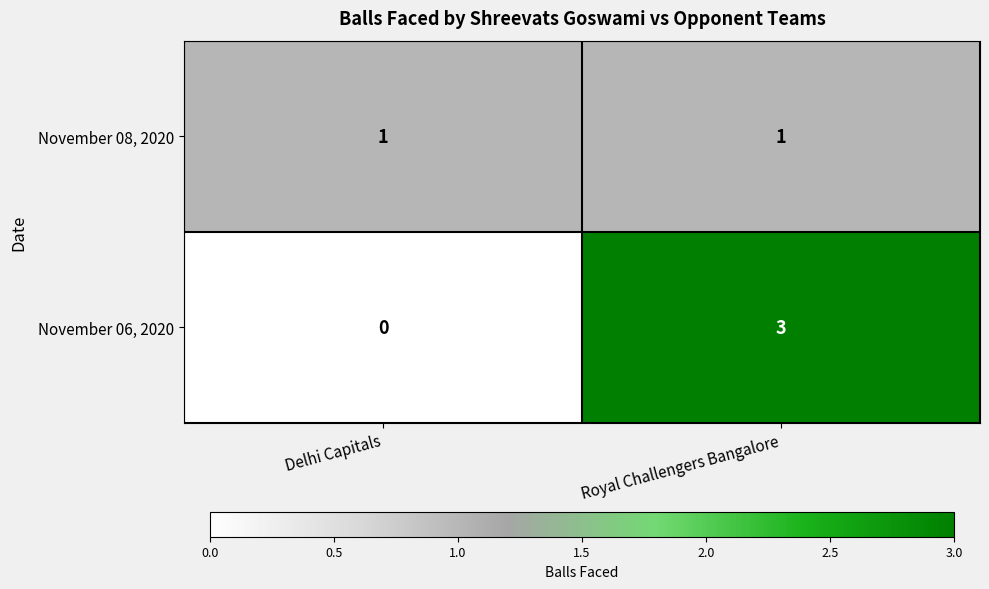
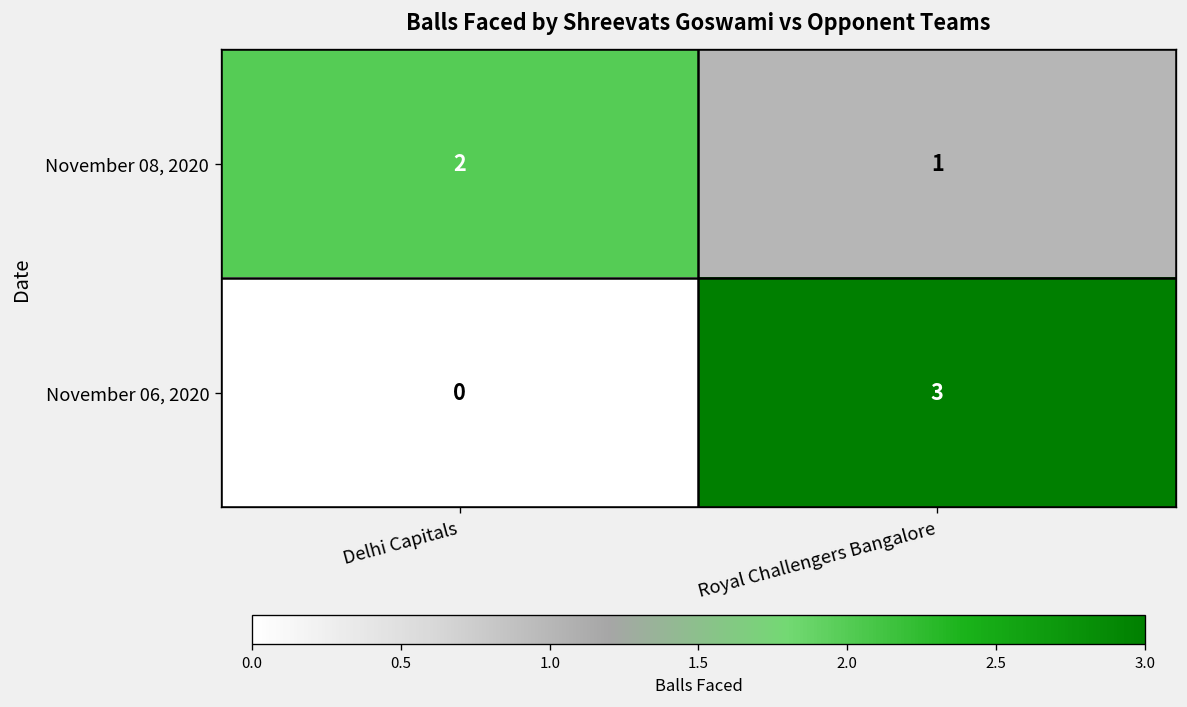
November 08, 2020, Delhi Capitals: 1 -> 2
